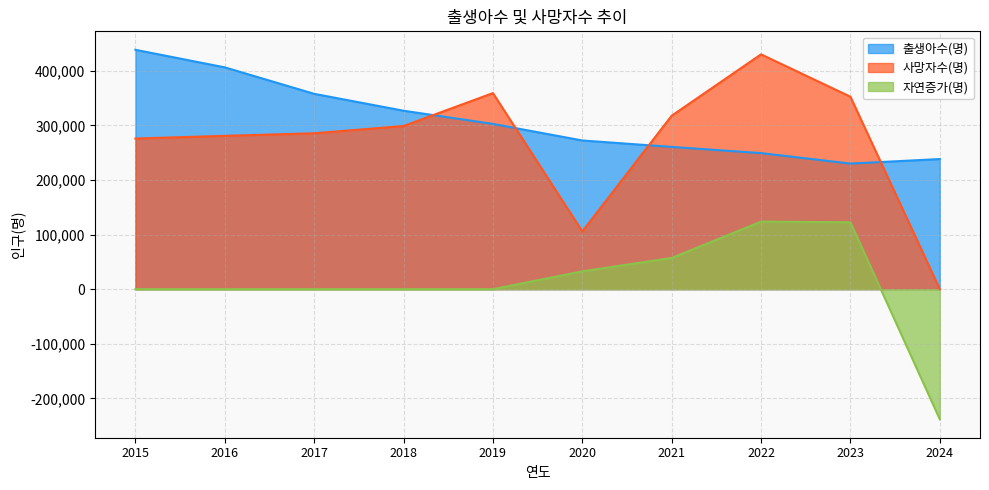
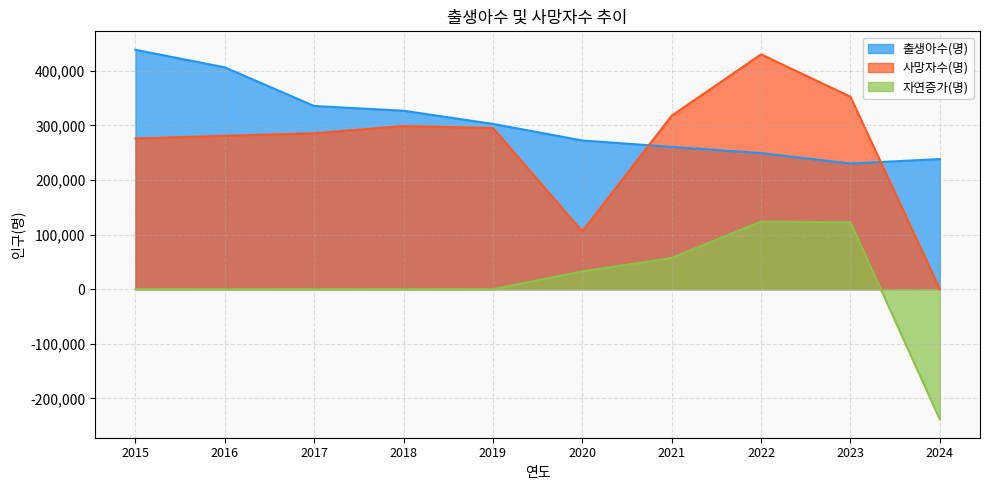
출생아수(명), 2017: 360,000 -> 340,000
사망자수(명), 2019: 360,000 -> 300,000
